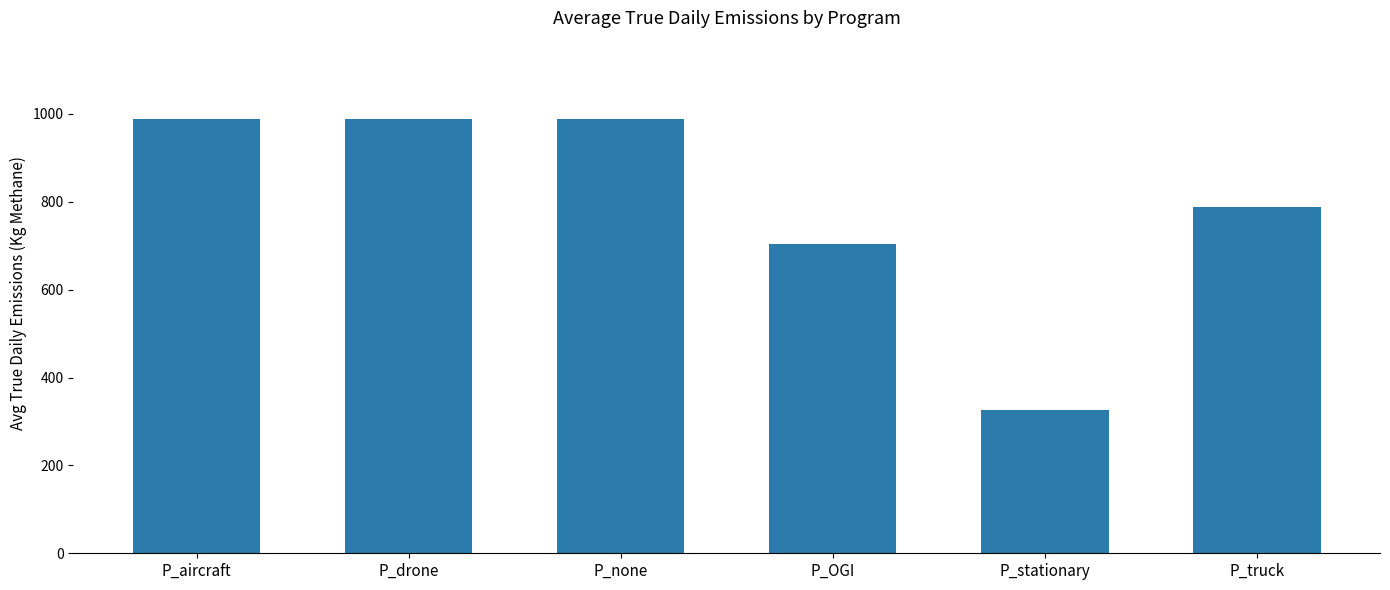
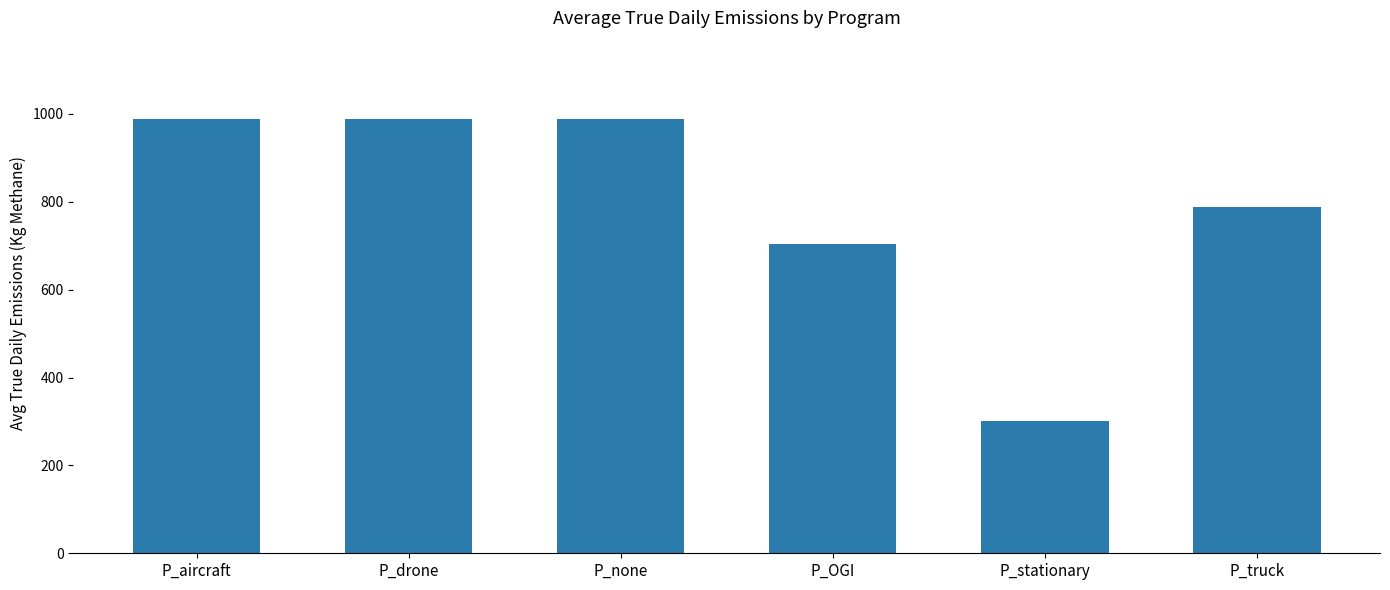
P_stationary: 330 -> 300
